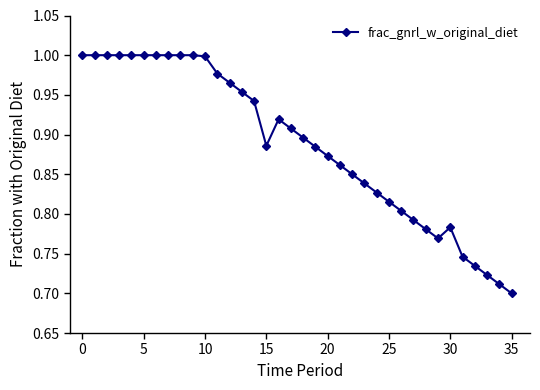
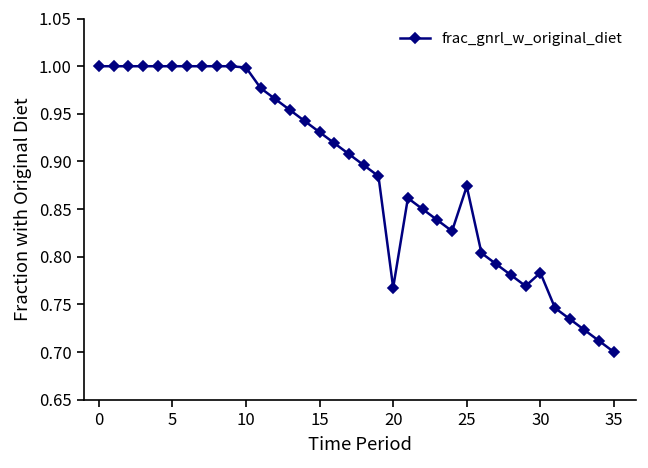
15: 0.89 -> 0.93
20: 0.87 -> 0.77
25: 0.82 -> 0.87
